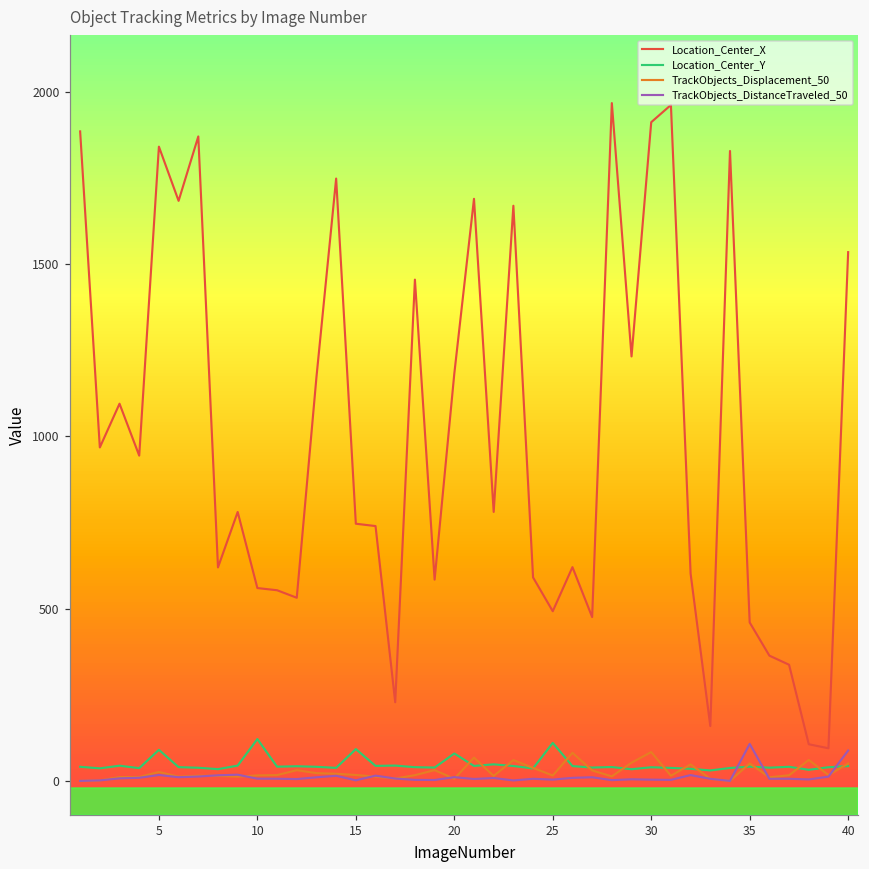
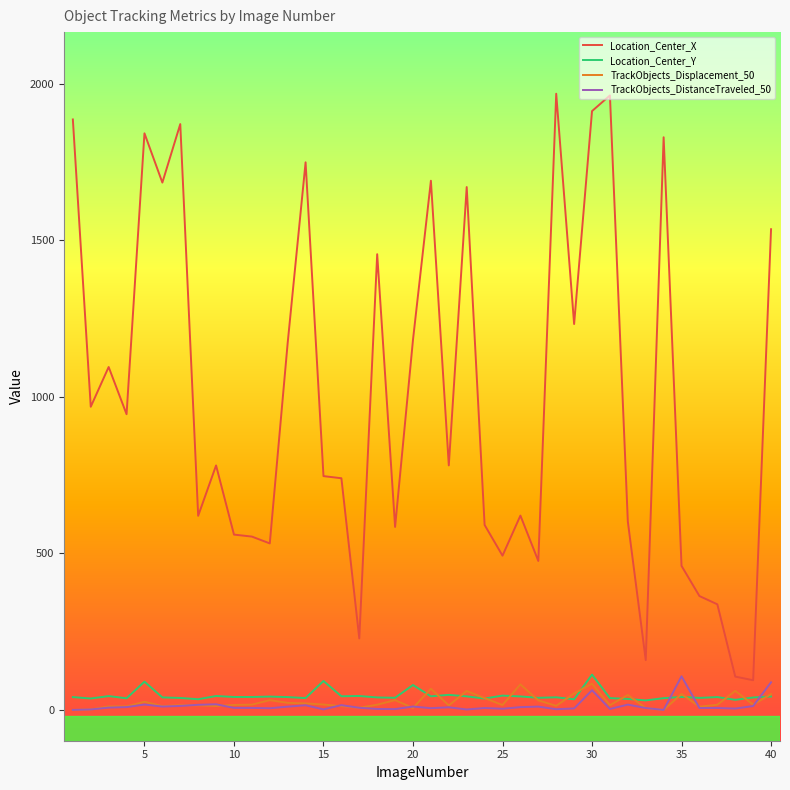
Location_Center_Y, 10: 120 -> 40
Location_Center_Y, 25: 110 -> 50
Location_Center_Y, 30: 40 -> 110
TrackObjects_DistanceTraveled_50, 30: 0 -> 60
